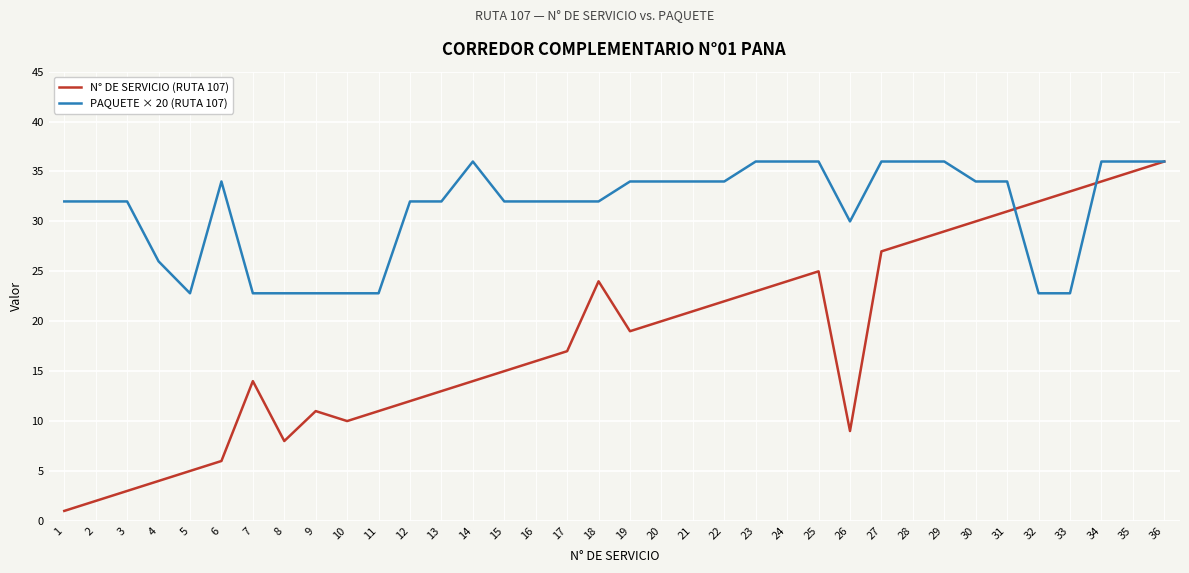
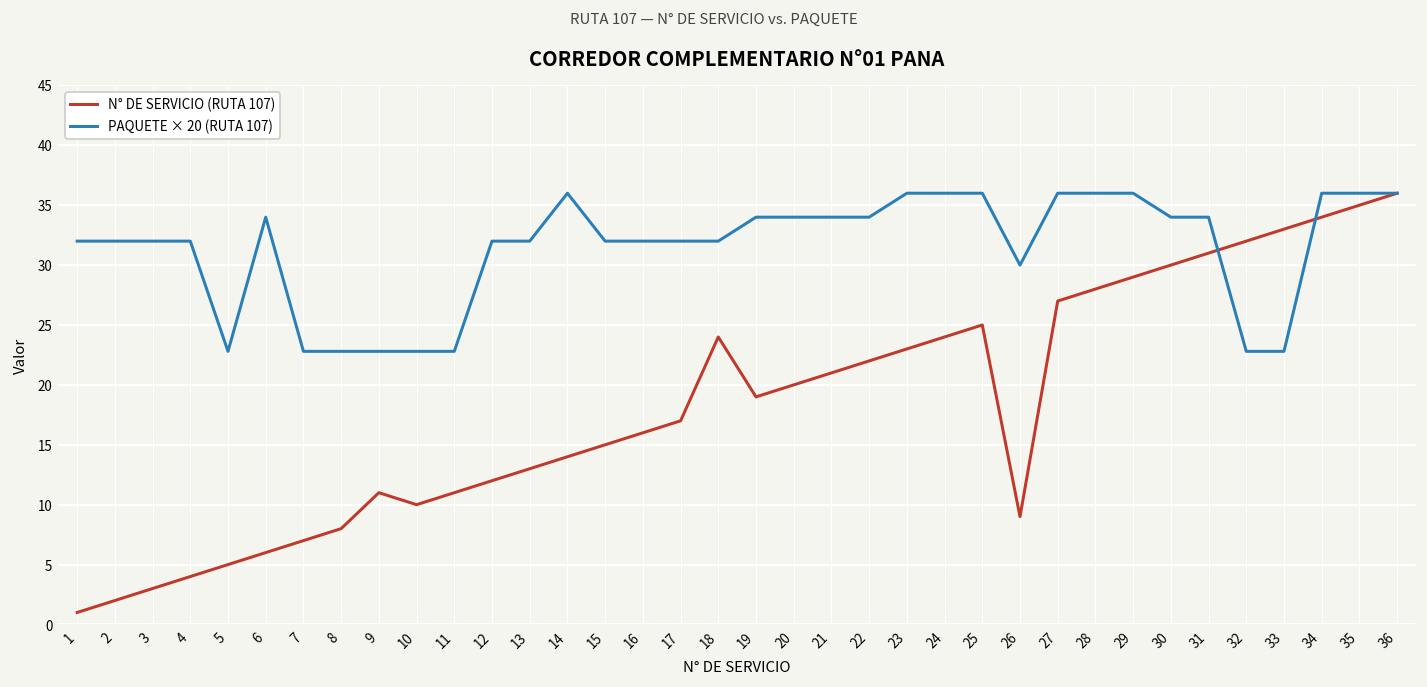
PAQUETE × 20 (RUTA 107), 4: 26 -> 32
N° DE SERVICIO (RUTA 107), 7: 14 -> 7
